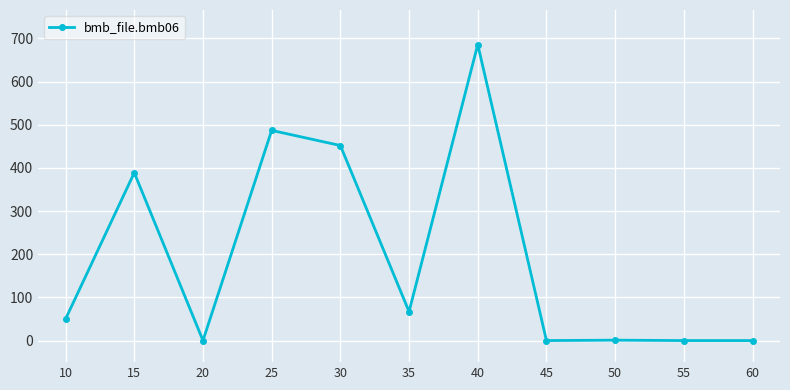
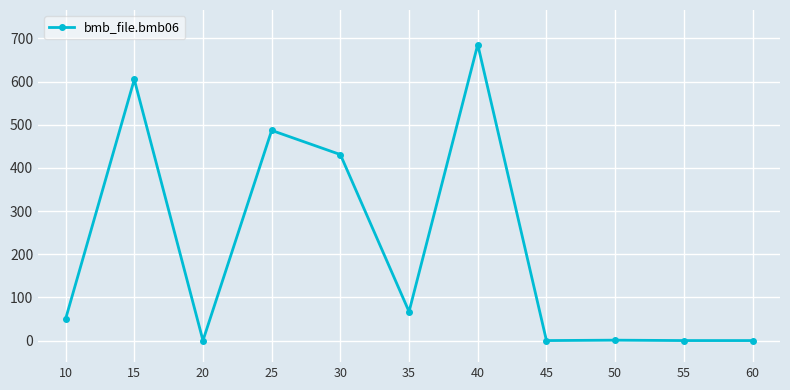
15: 390 -> 610
30: 450 -> 430
